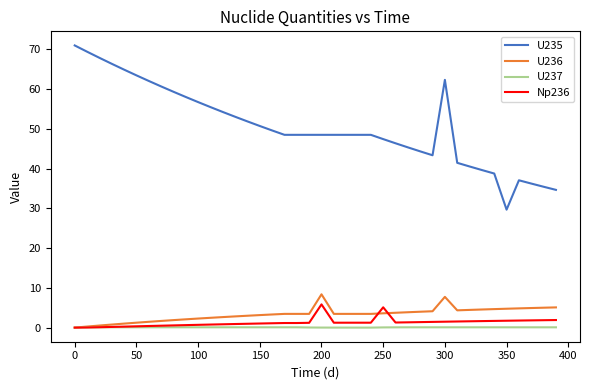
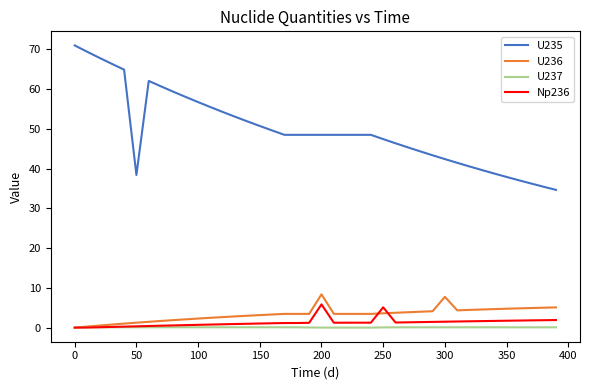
U235, 50: 63 -> 38
U235, 300: 62 -> 42
U235, 350: 30 -> 38
